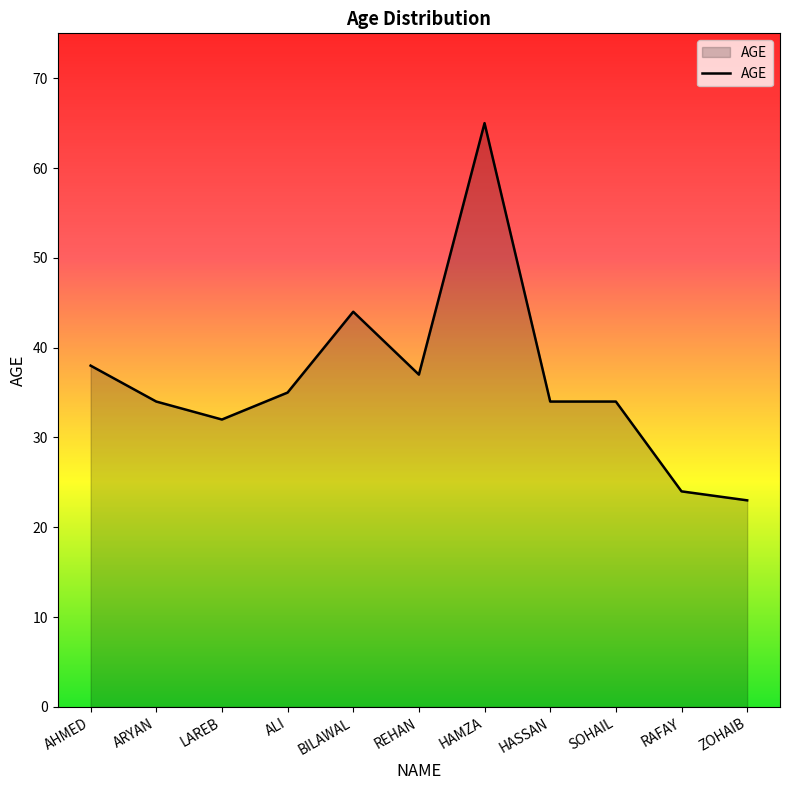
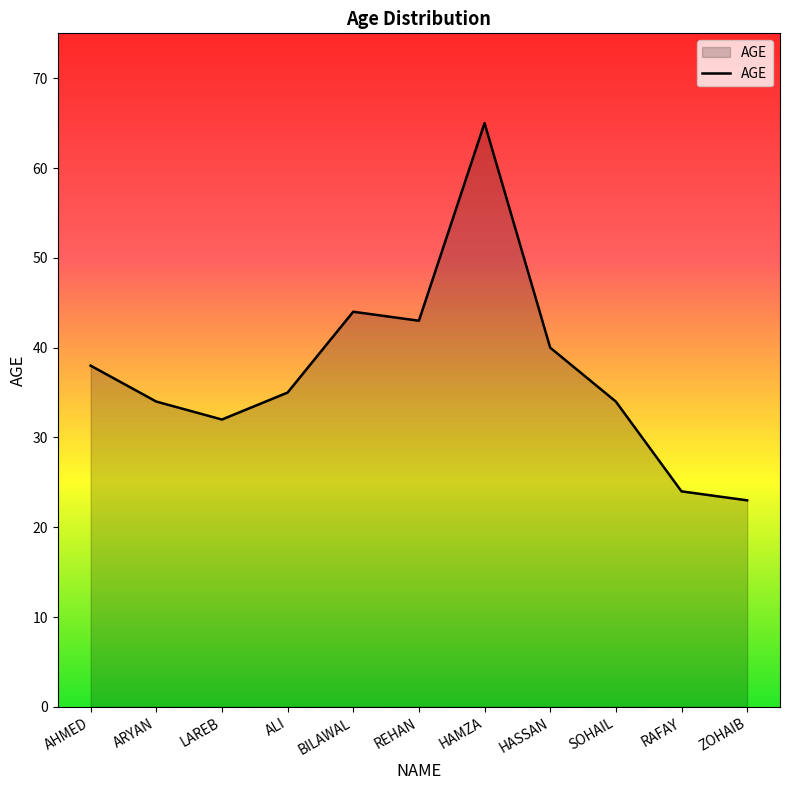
REHAN: 37 -> 43
HASSAN: 34 -> 40
